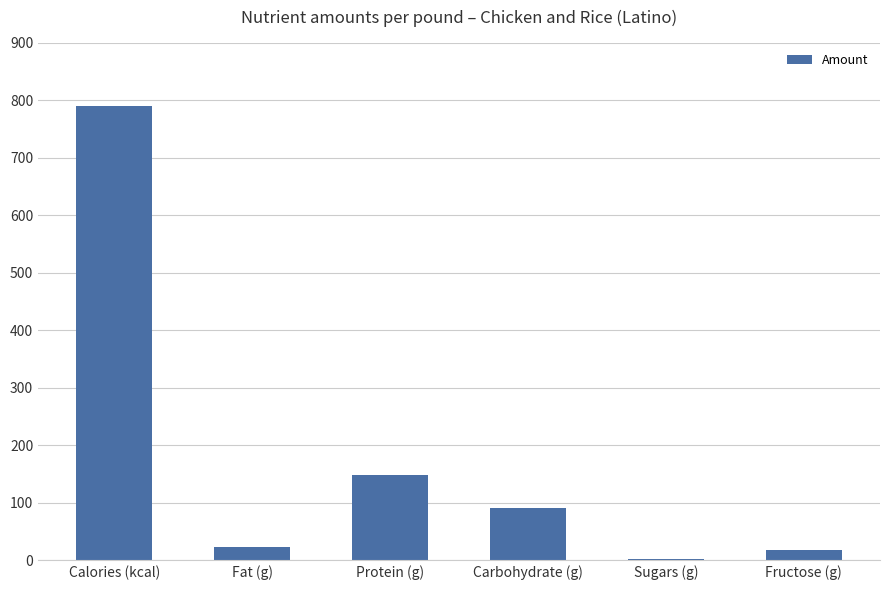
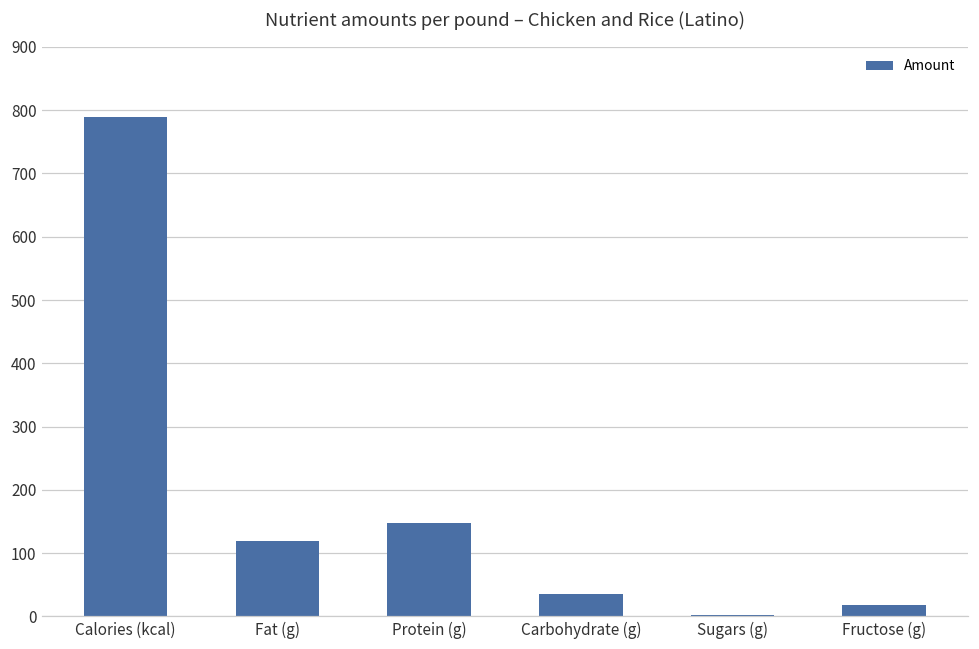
Fat (g): 20 -> 120
Carbohydrate (g): 90 -> 40
